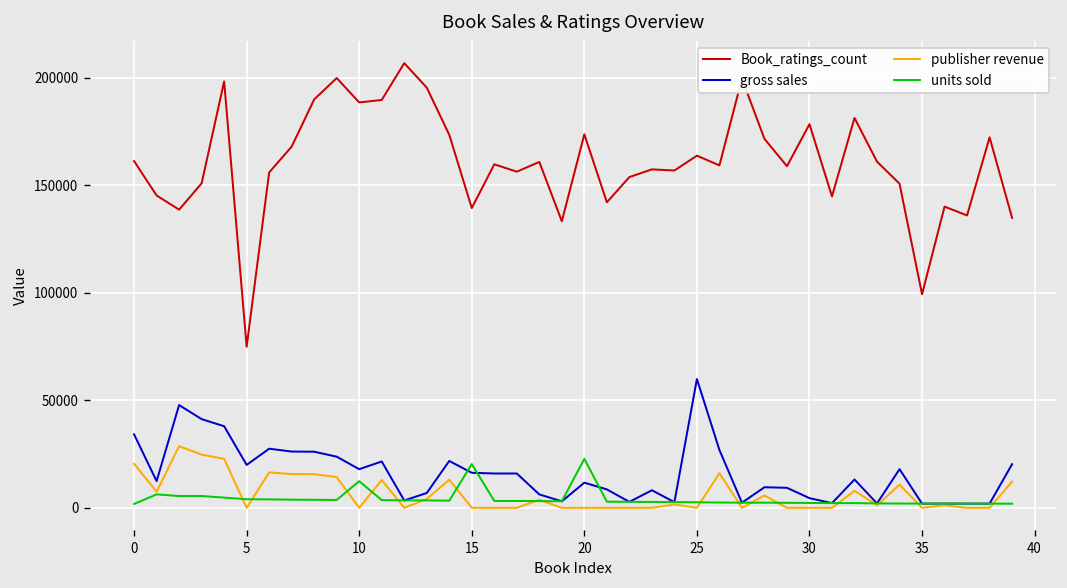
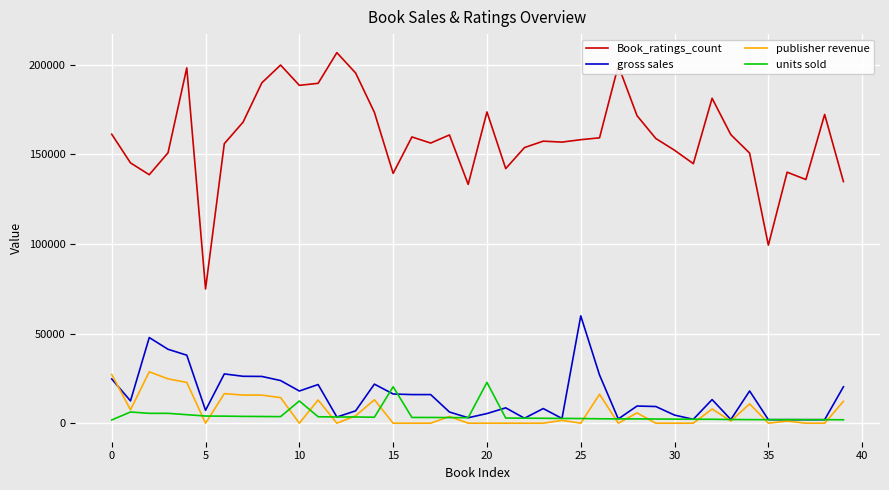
gross sales, 0: 34000 -> 25000
publisher revenue, 0: 20000 -> 27000
gross sales, 5: 20000 -> 7000
gross sales, 20: 12000 -> 5000
Book_ratings_count, 25: 164000 -> 158000
Book_ratings_count, 30: 178000 -> 152000
